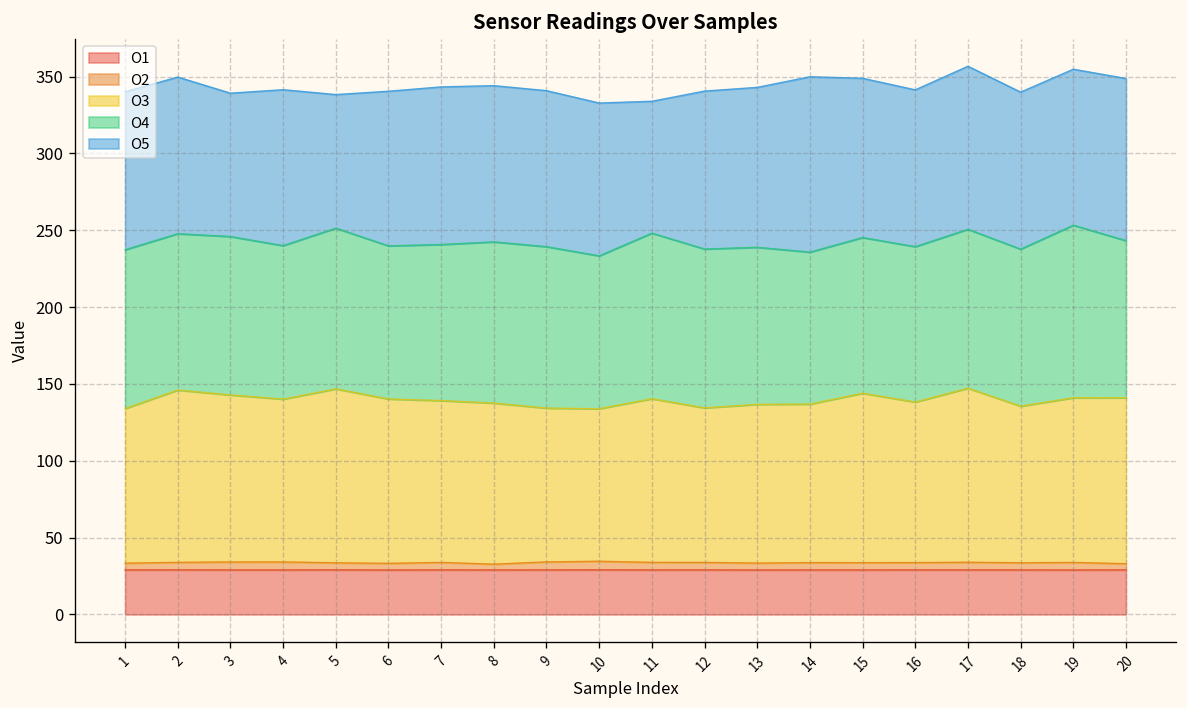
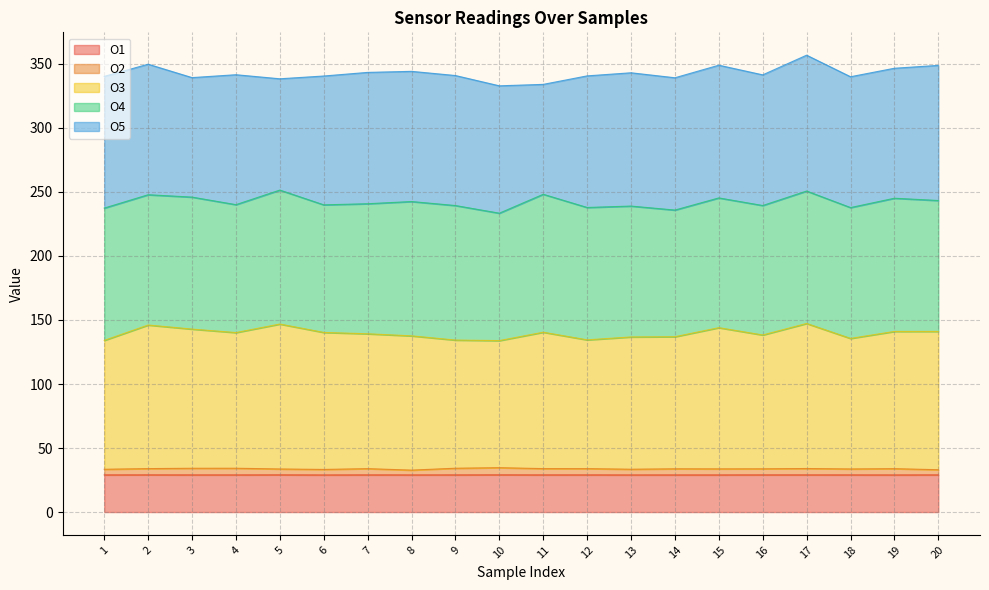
O5, 14: 114 -> 103
O4, 19: 112 -> 104
